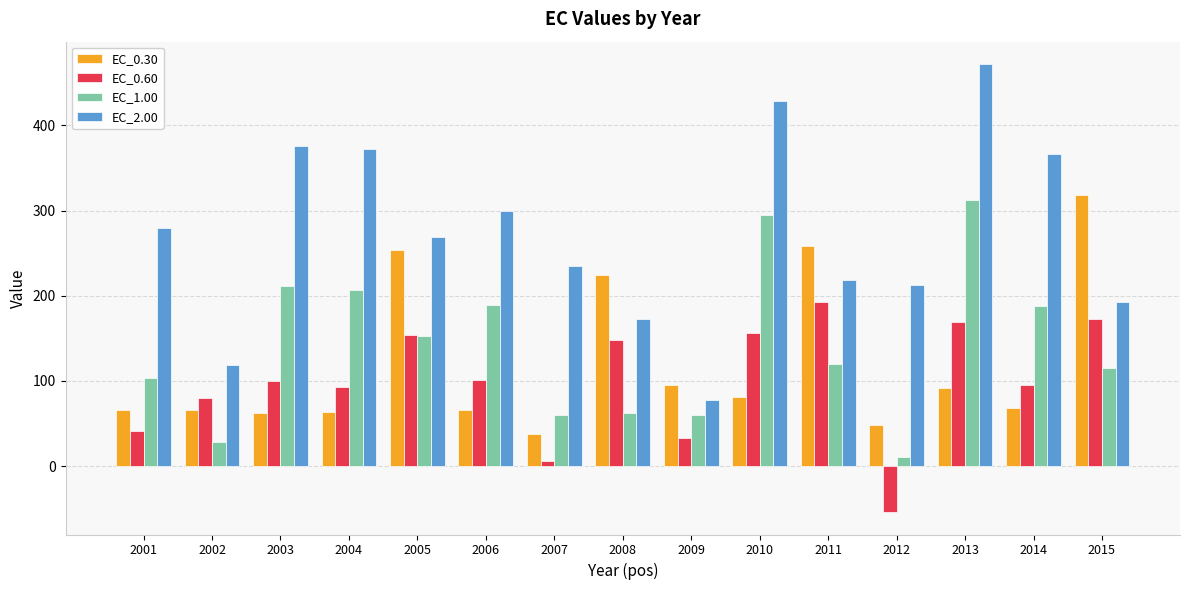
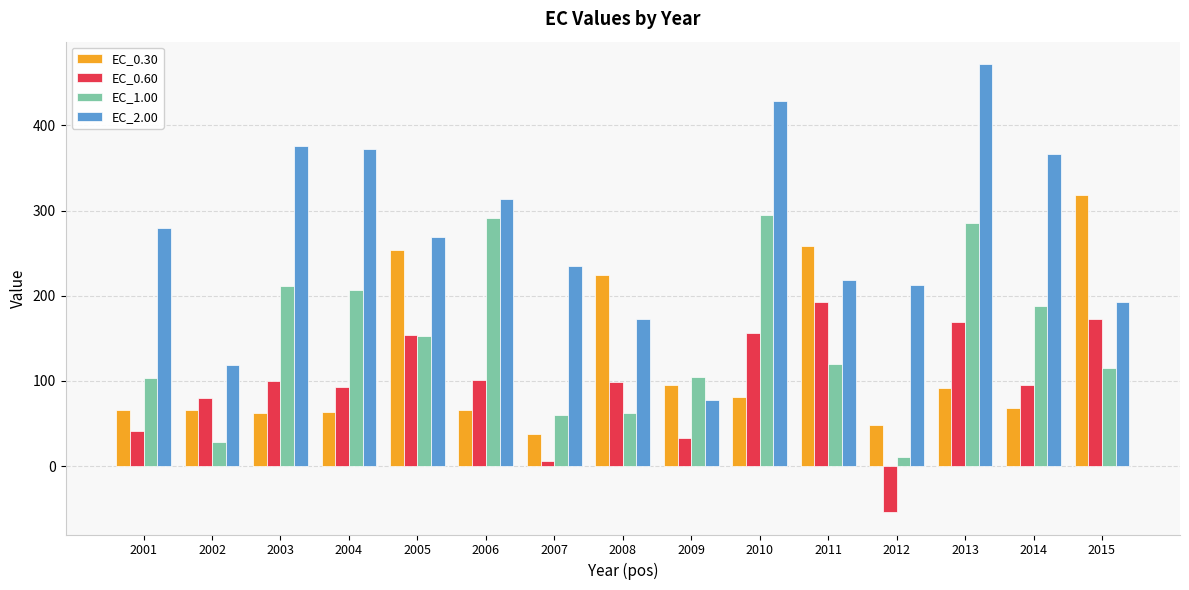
EC_1.00, 2006: 190 -> 290
EC_2.00, 2006: 300 -> 310
EC_0.60, 2008: 150 -> 100
EC_1.00, 2009: 60 -> 100
EC_1.00, 2013: 310 -> 290
